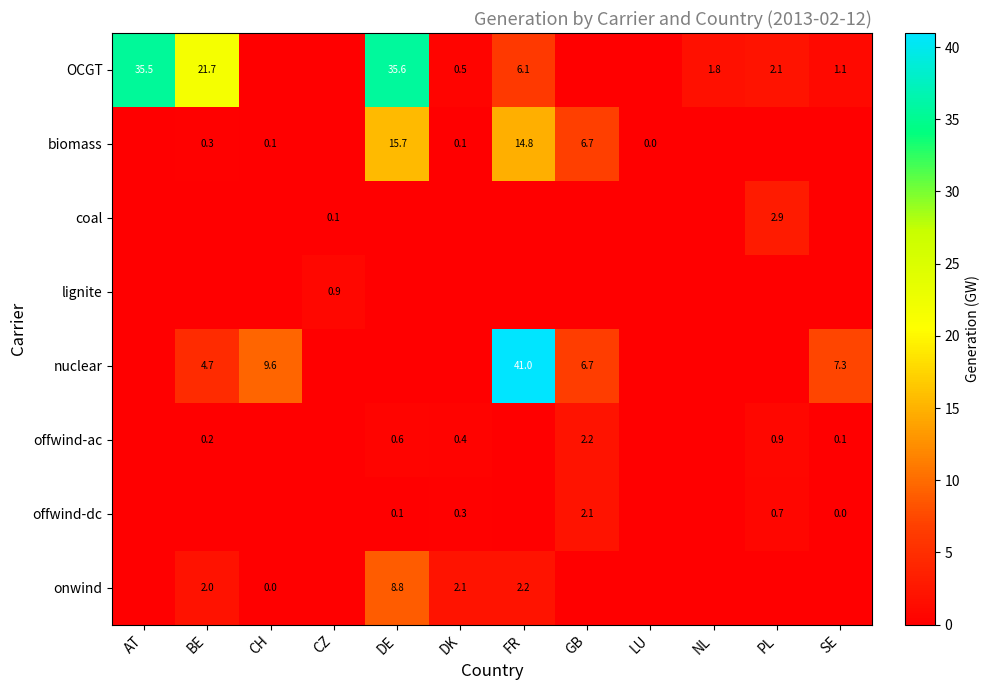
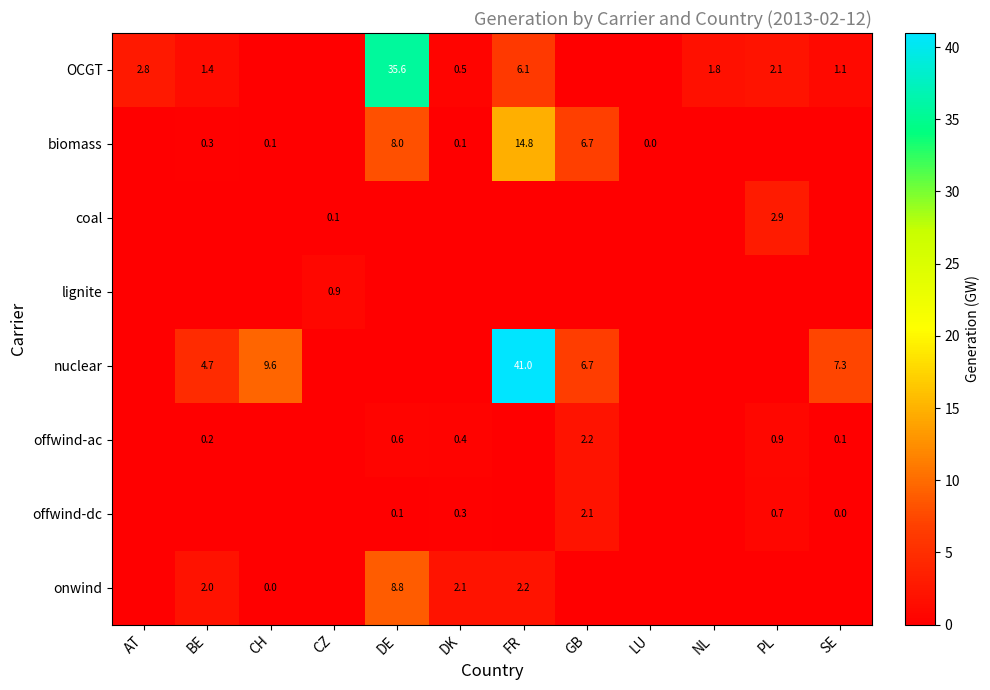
OCGT, AT: 35.5 -> 2.8
OCGT, BE: 21.7 -> 1.4
biomass, DE: 15.7 -> 8.0
